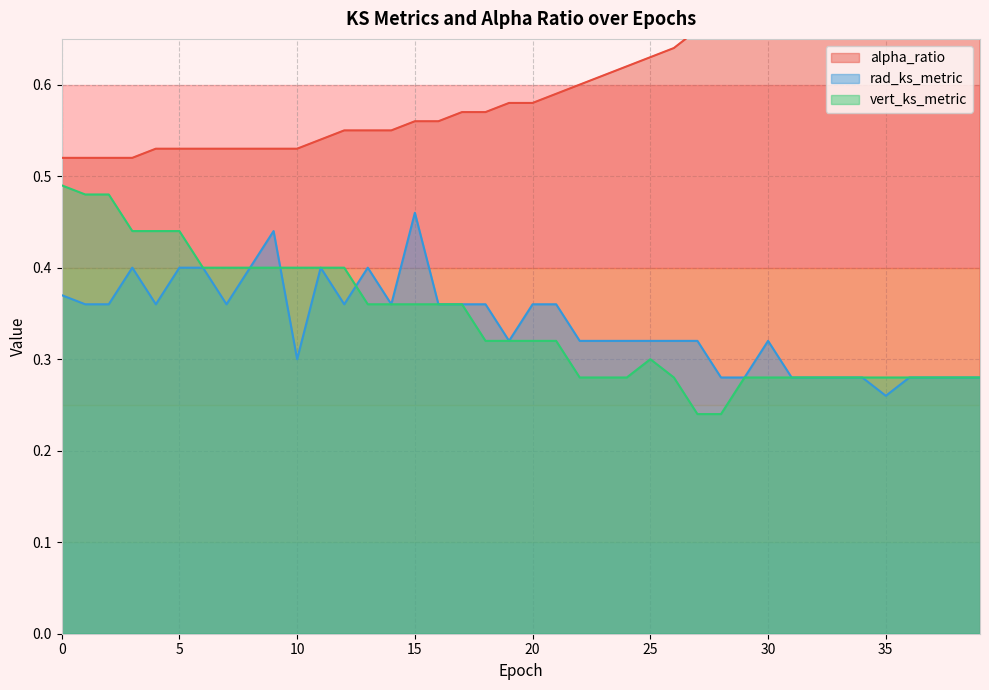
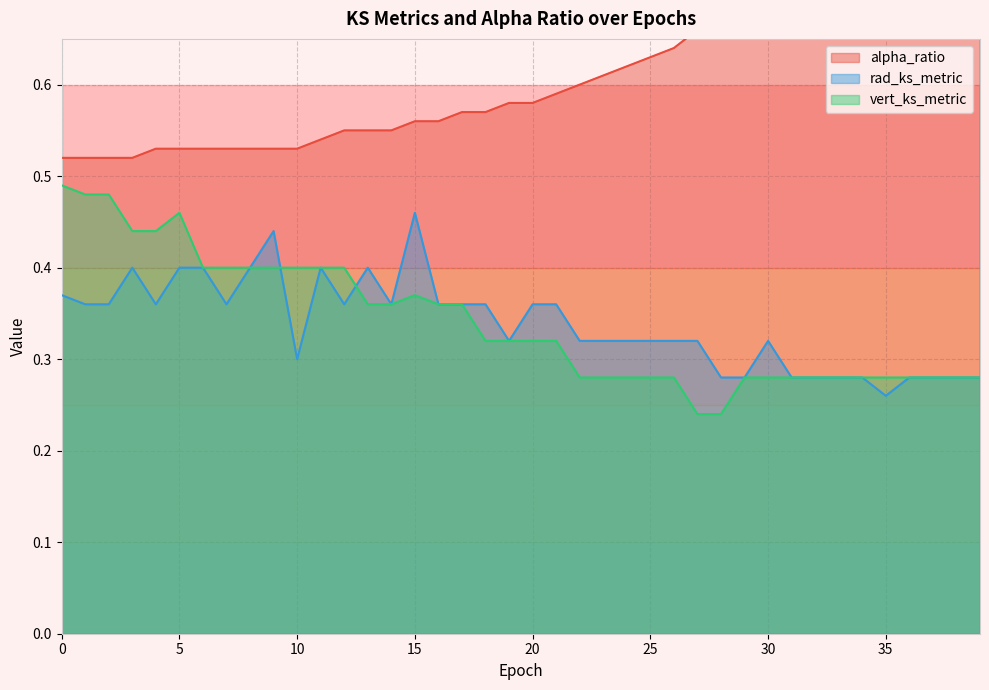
vert_ks_metric, 5: 0.44 -> 0.46
vert_ks_metric, 15: 0.36 -> 0.37
vert_ks_metric, 25: 0.30 -> 0.28
